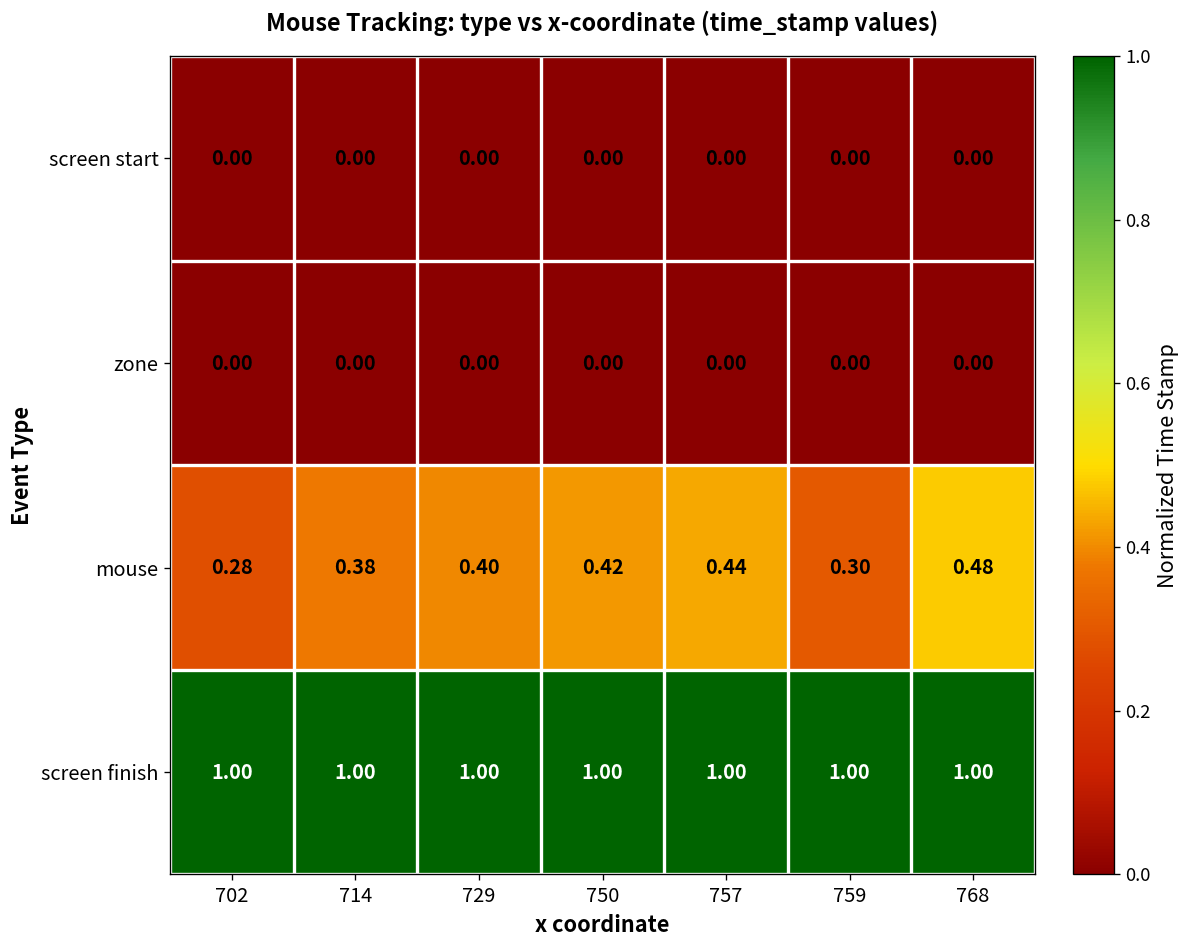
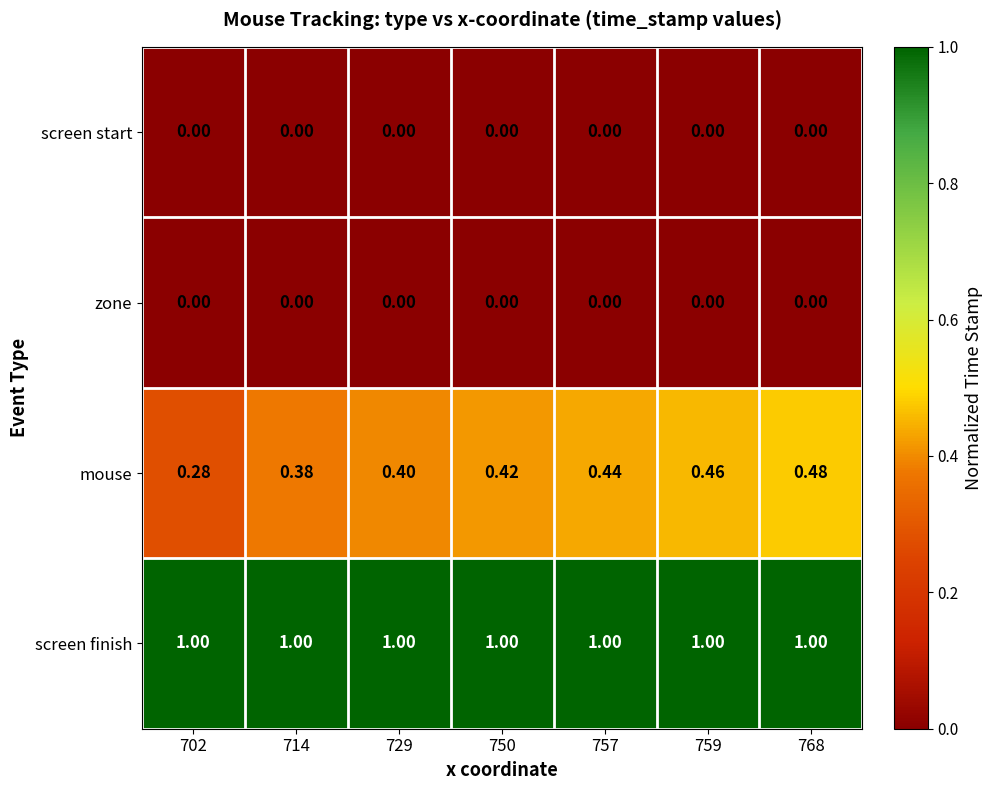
mouse, 759: 0.30 -> 0.46
